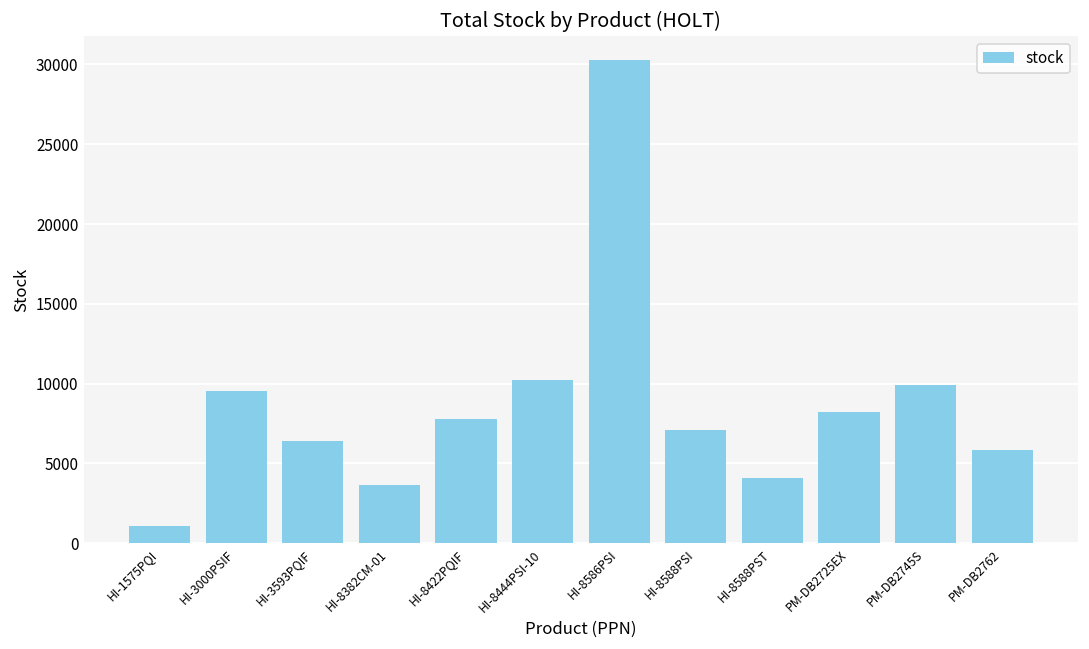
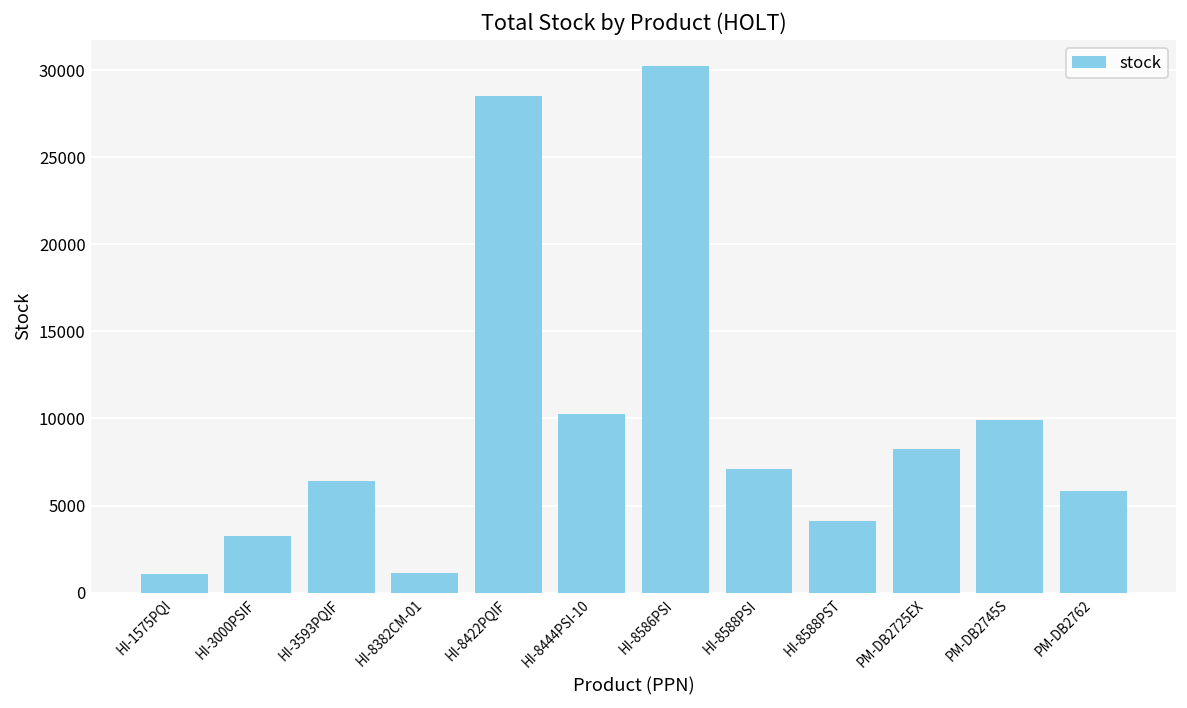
HI-3000PSIF: 9500 -> 3300
HI-8382CM-01: 3600 -> 1100
HI-8422PQIF: 7800 -> 28500
